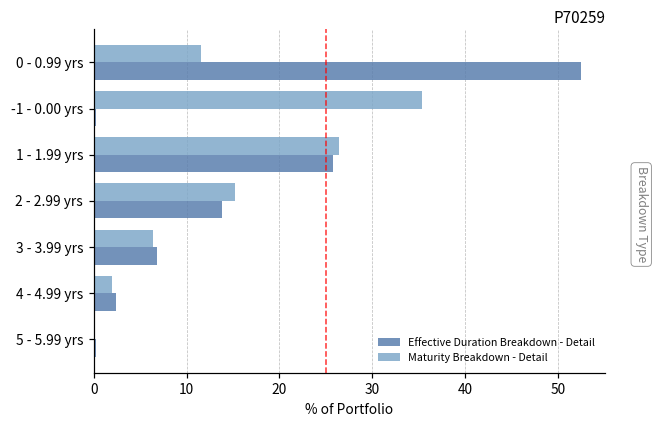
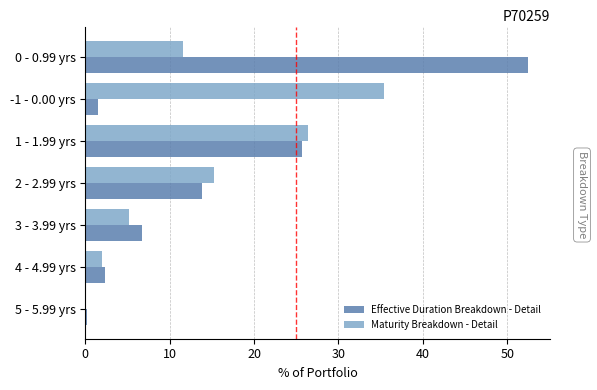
Effective Duration Breakdown - Detail, -1 - 0.00 yrs: 0 -> 1
Maturity Breakdown - Detail, 3 - 3.99 yrs: 6 -> 5
